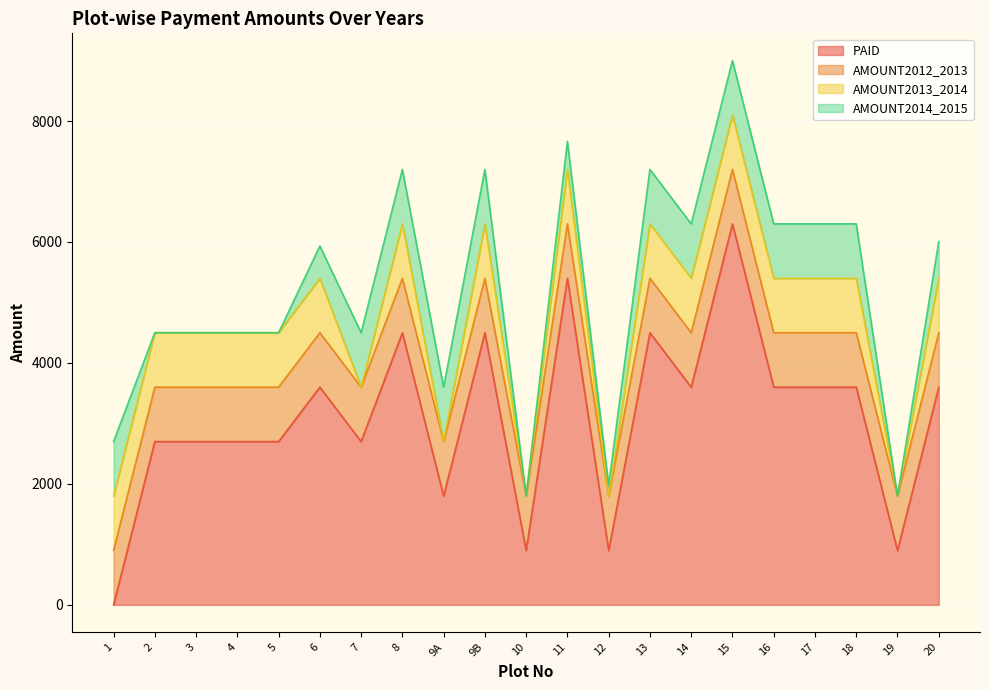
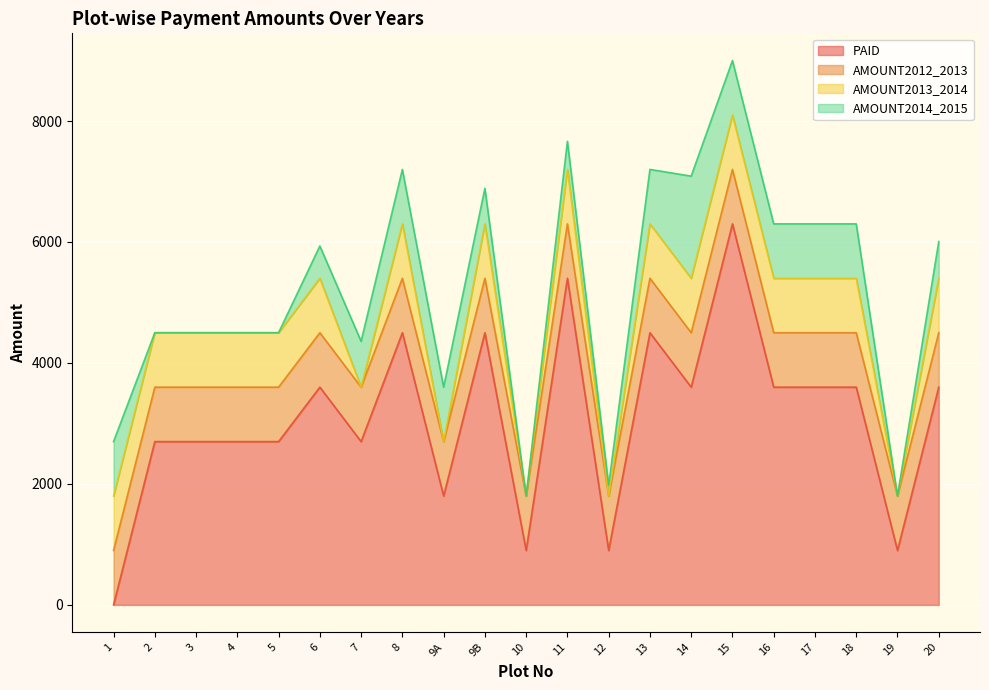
AMOUNT2014_2015, 7: 900 -> 800
AMOUNT2014_2015, 9B: 900 -> 600
AMOUNT2014_2015, 14: 900 -> 1700
